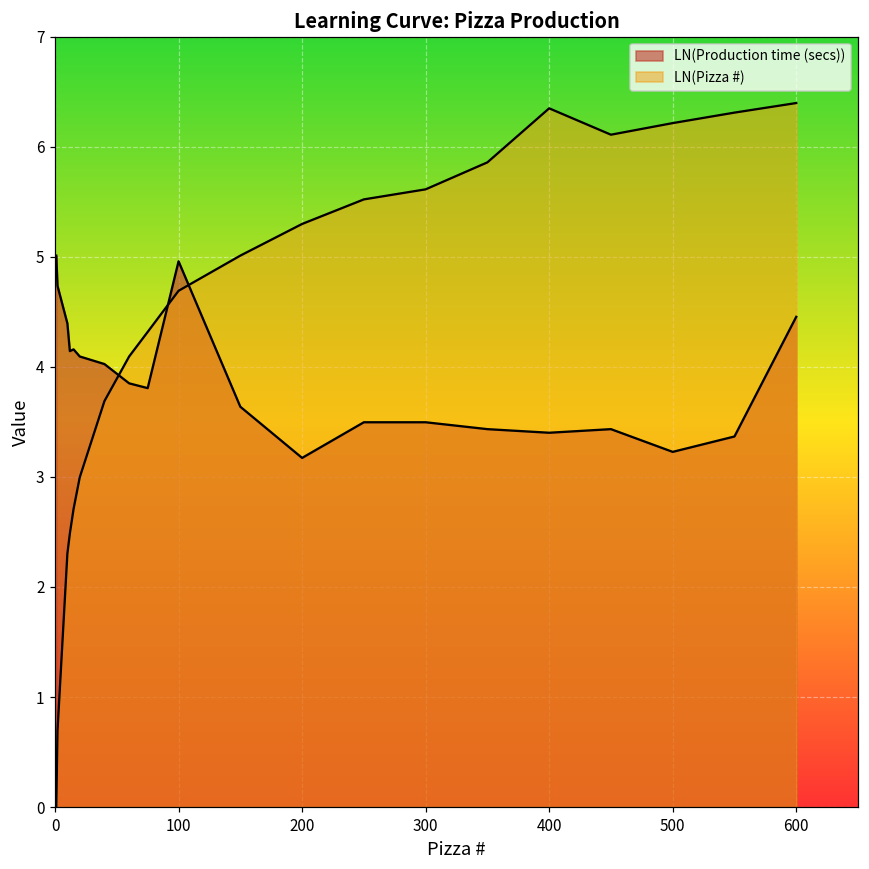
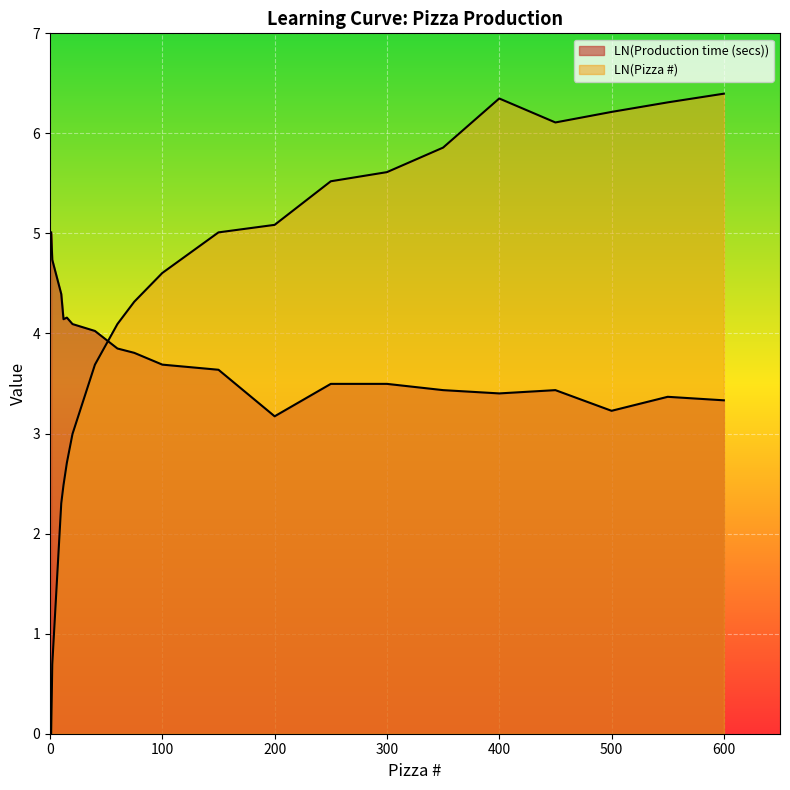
LN(Production time (secs)), 100: 4.96 -> 3.69
LN(Pizza #), 100: 4.69 -> 4.61
LN(Pizza #), 200: 5.30 -> 5.09
LN(Production time (secs)), 600: 4.45 -> 3.33
